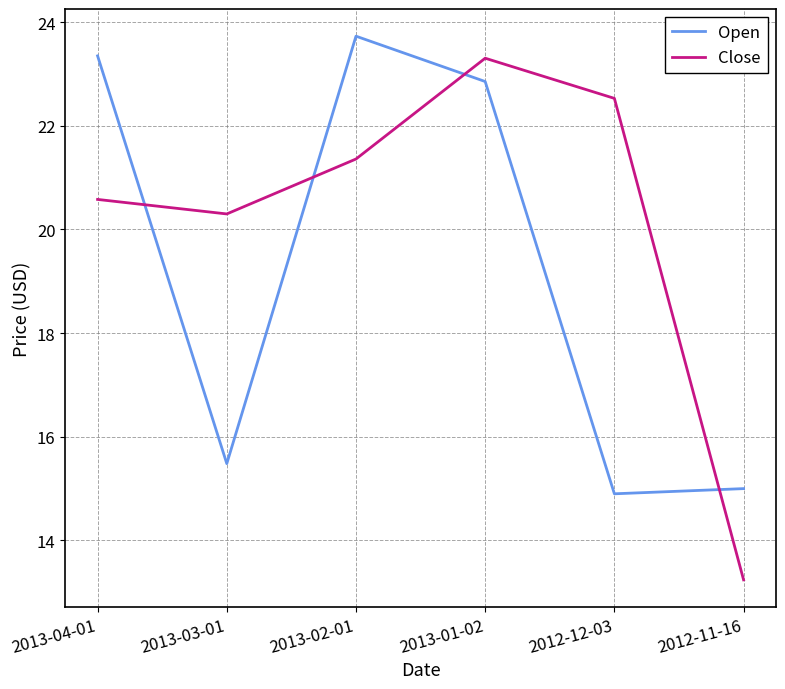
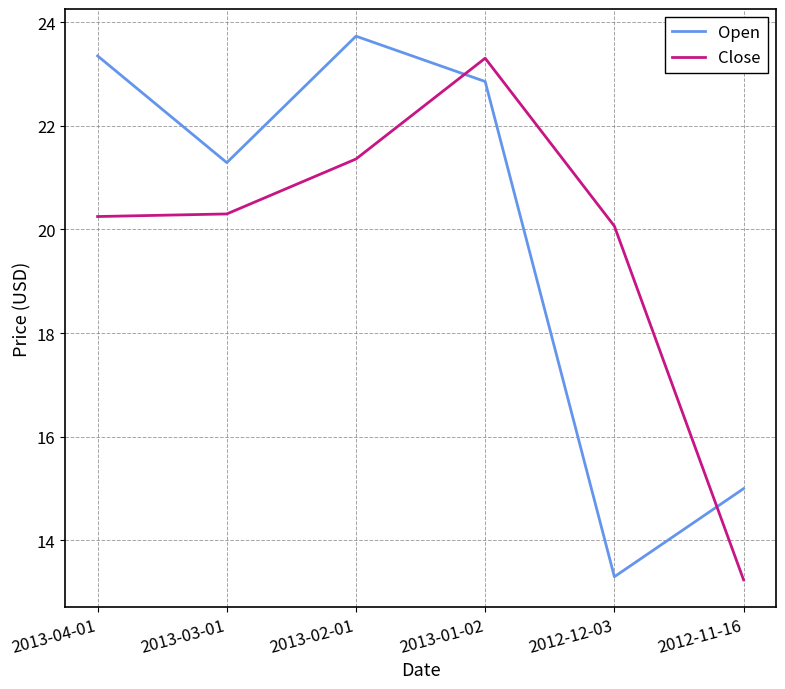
Close, 2013-04-01: 20.6 -> 20.3
Open, 2013-03-01: 15.5 -> 21.3
Open, 2012-12-03: 14.9 -> 13.3
Close, 2012-12-03: 22.5 -> 20.1
